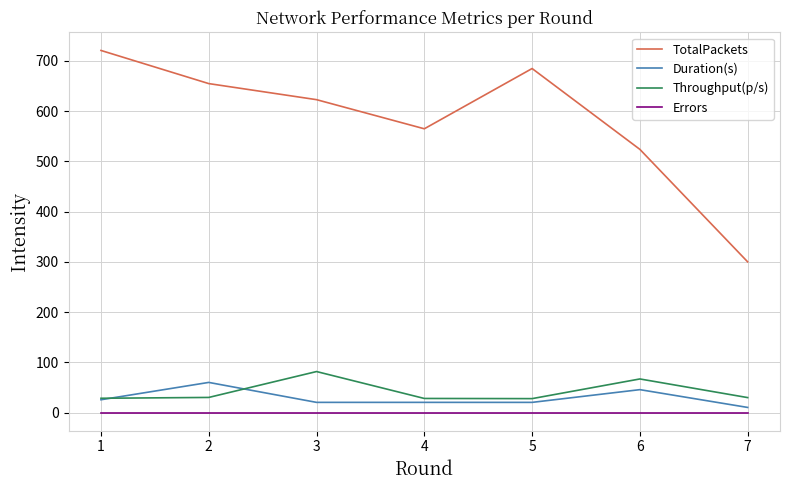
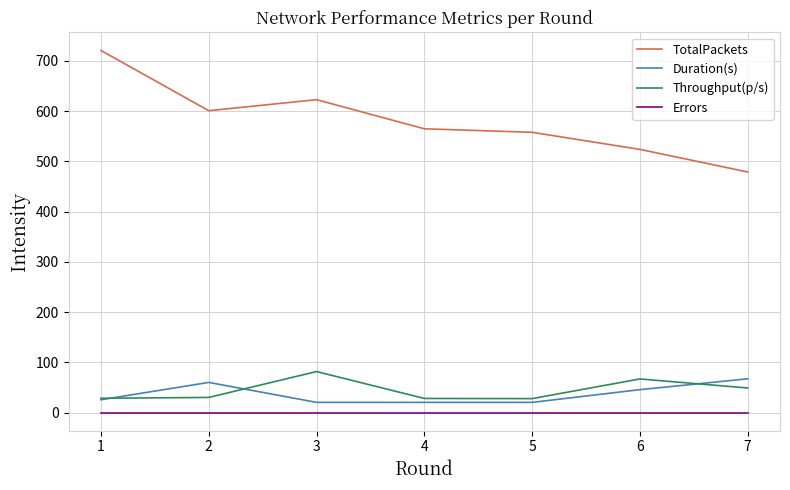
TotalPackets, 2: 660 -> 600
TotalPackets, 5: 690 -> 560
TotalPackets, 7: 300 -> 480
Duration(s), 7: 10 -> 70
Throughput(p/s), 7: 30 -> 50
